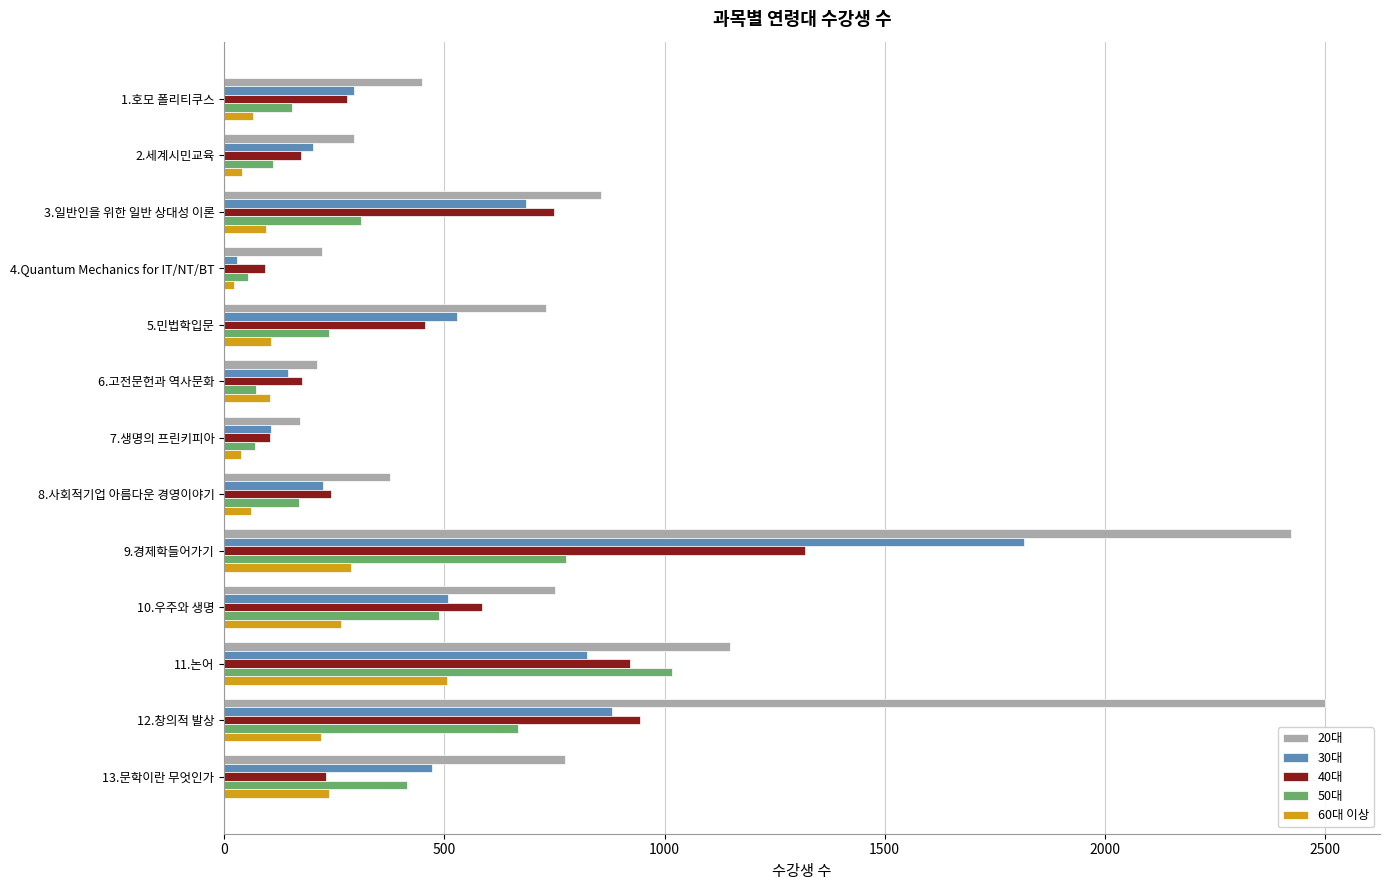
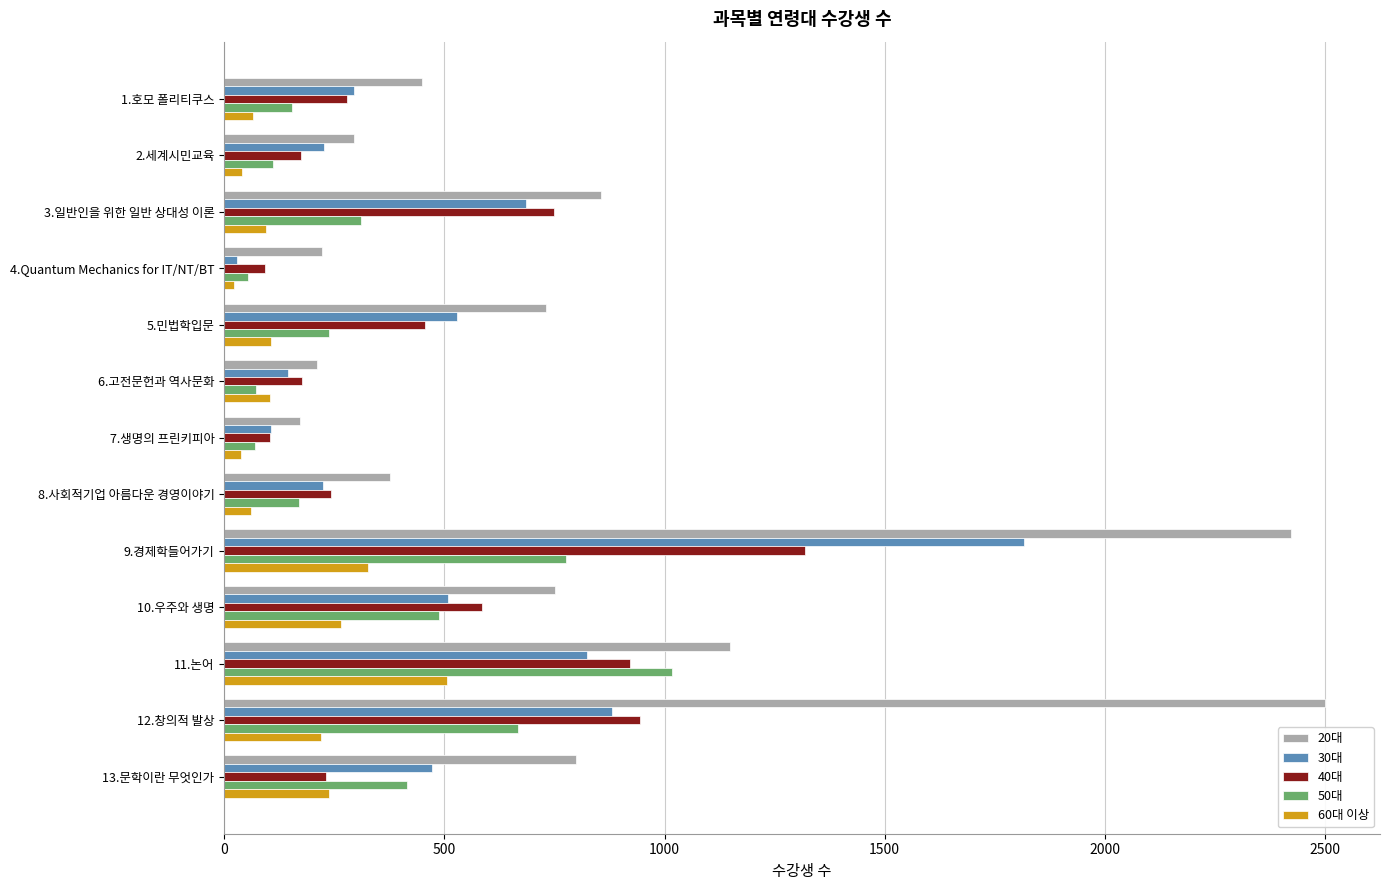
30대, 2.세계시민교육: 200 -> 230
60대 이상, 9.경제학들어가기: 290 -> 330
20대, 13.문학이란 무엇인가: 770 -> 800
